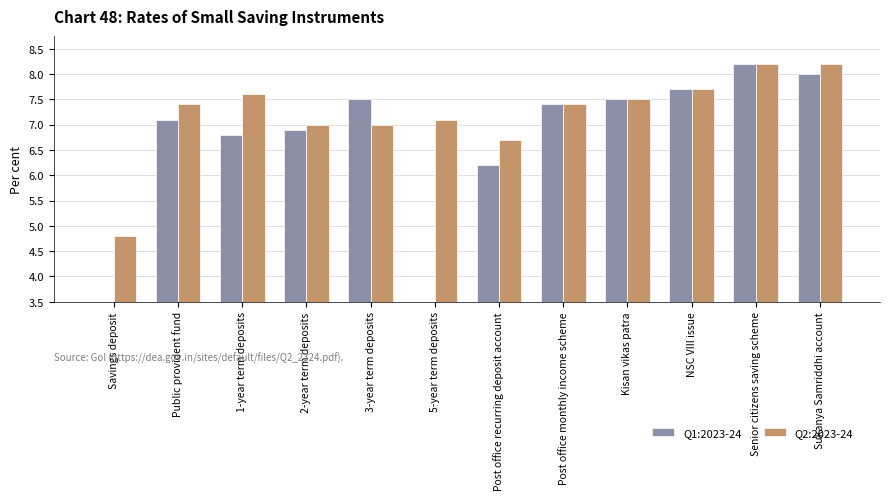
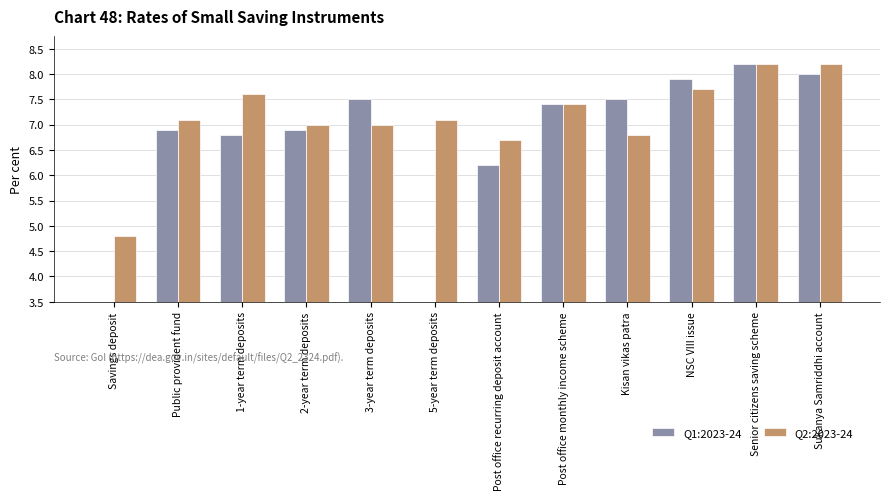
Q1:2023-24, Public provident fund: 7.1 -> 6.9
Q2:2023-24, Public provident fund: 7.4 -> 7.1
Q2:2023-24, Kisan vikas patra: 7.5 -> 6.8
Q1:2023-24, NSC VIII issue: 7.7 -> 7.9
